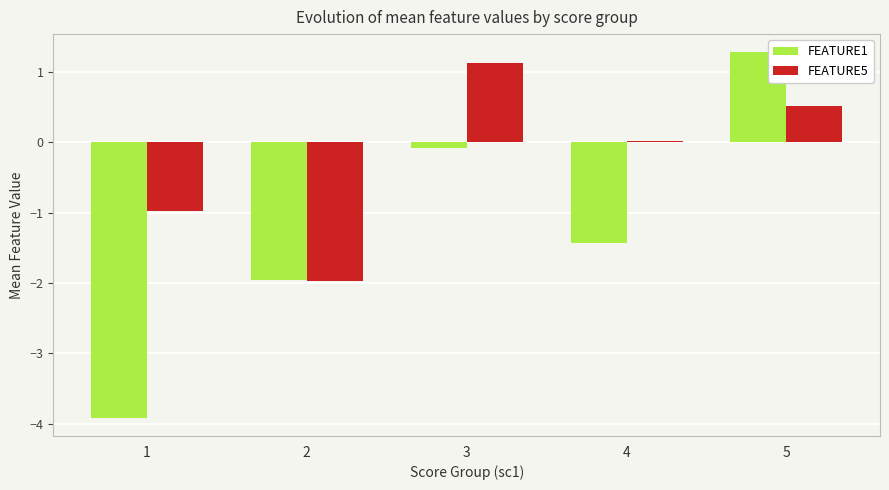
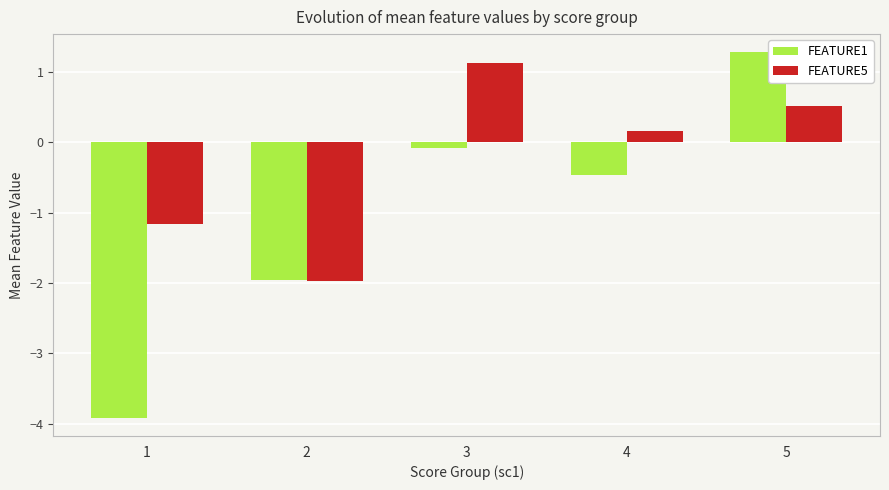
FEATURE5, 1: -1.0 -> -1.2
FEATURE1, 4: -1.4 -> -0.5
FEATURE5, 4: 0.0 -> 0.2
